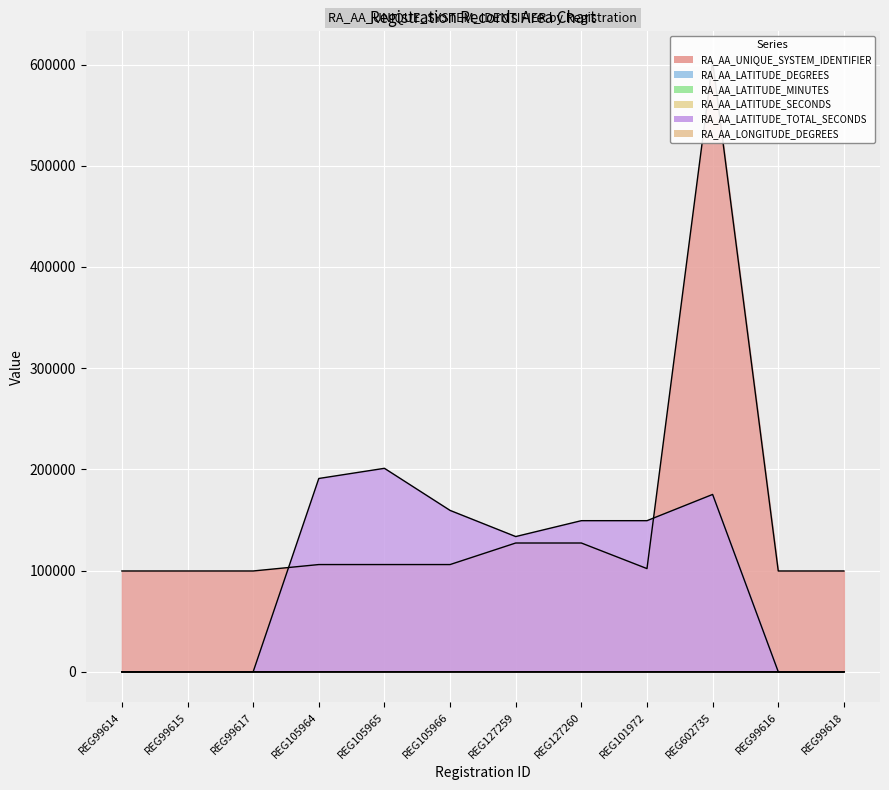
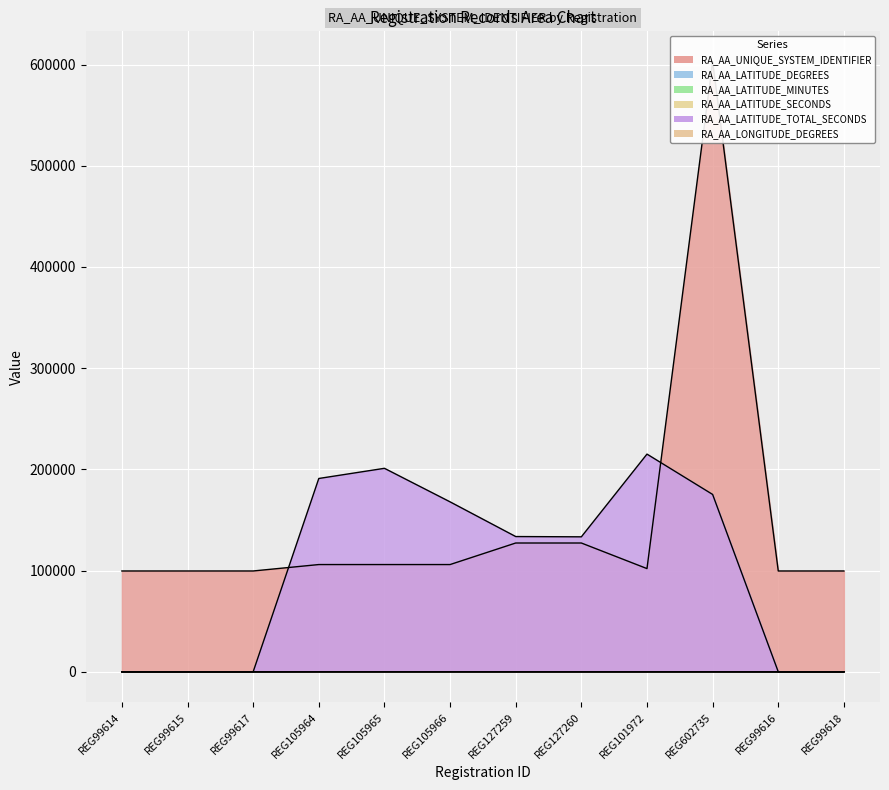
RA_AA_LATITUDE_TOTAL_SECONDS, REG105966: 159000 -> 168000
RA_AA_LATITUDE_TOTAL_SECONDS, REG127260: 149000 -> 133000
RA_AA_LATITUDE_TOTAL_SECONDS, REG101972: 149000 -> 215000
